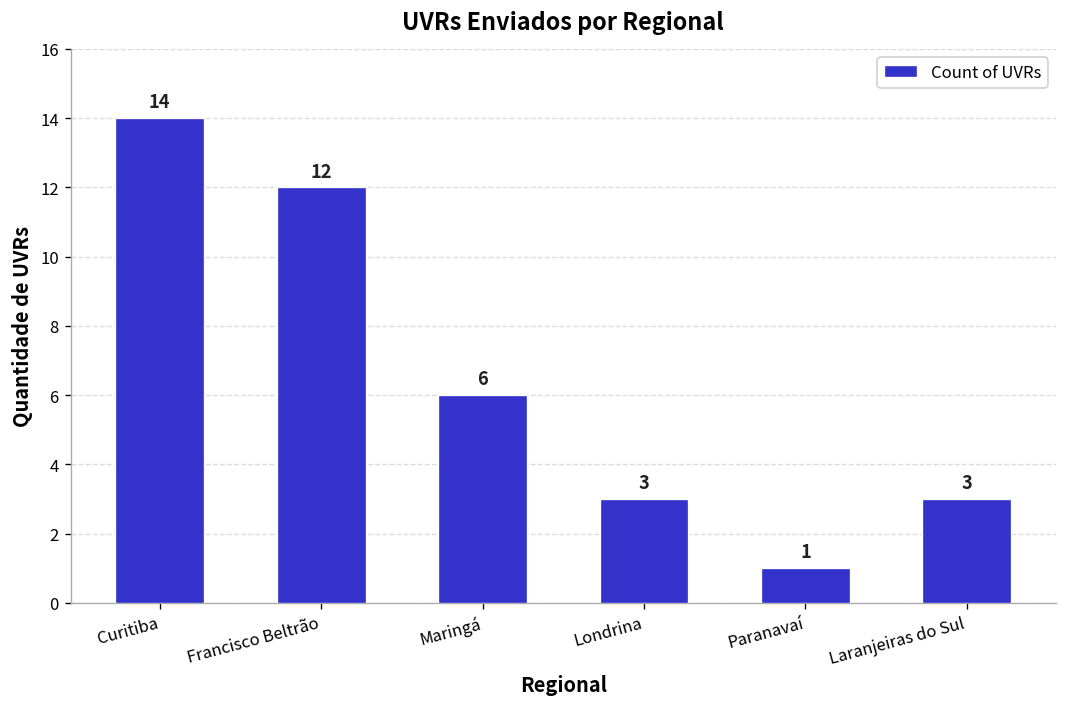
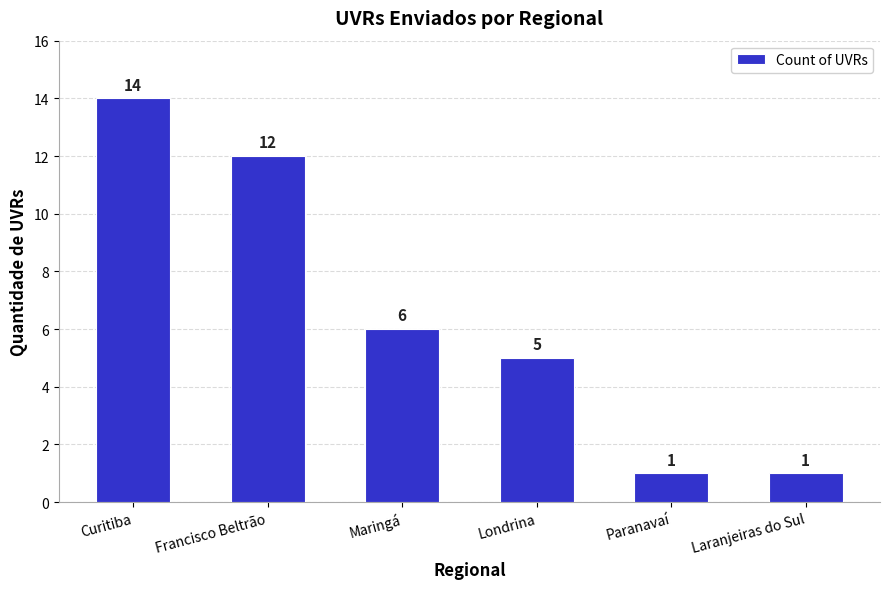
Londrina: 3 -> 5
Laranjeiras do Sul: 3 -> 1
